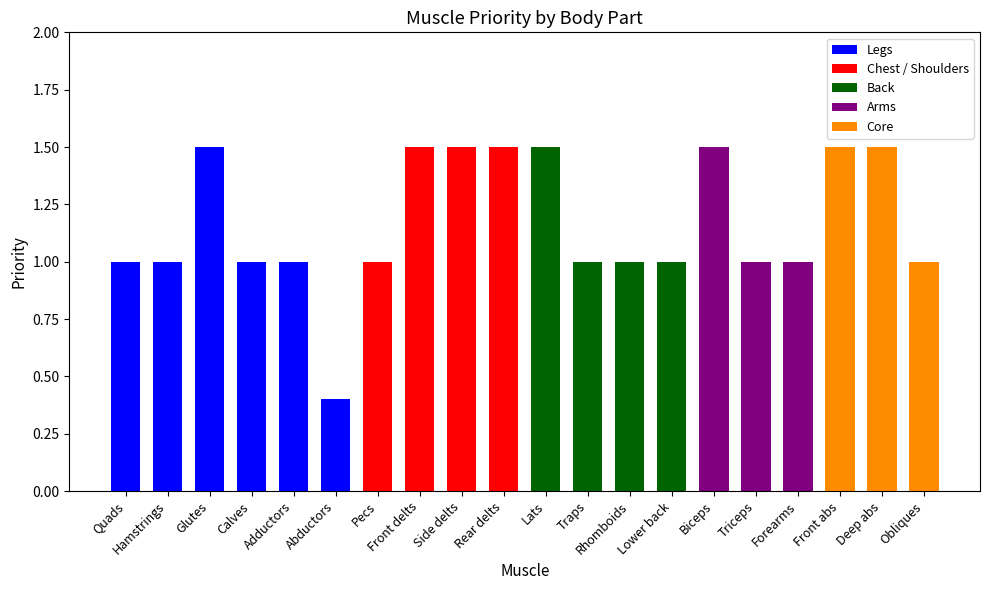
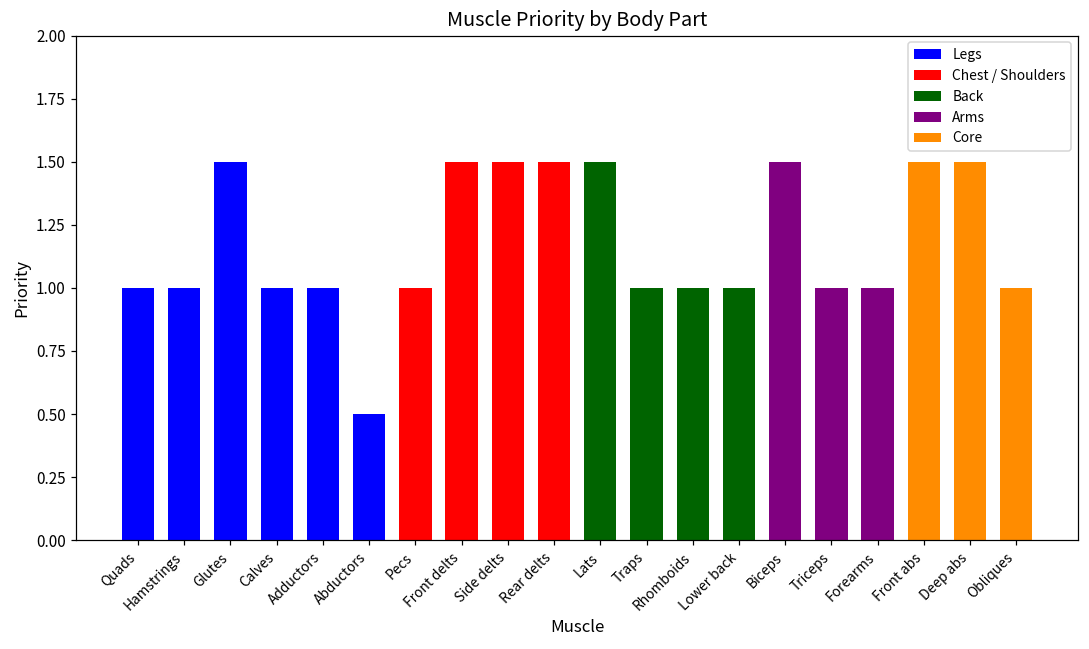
Legs, Abductors: 0.4 -> 0.5
